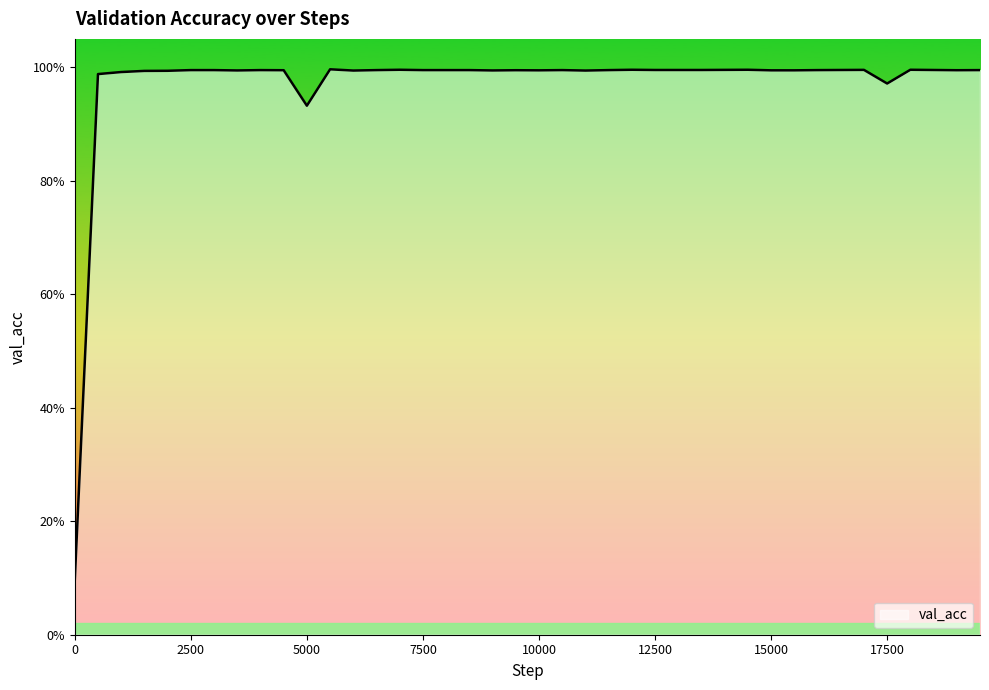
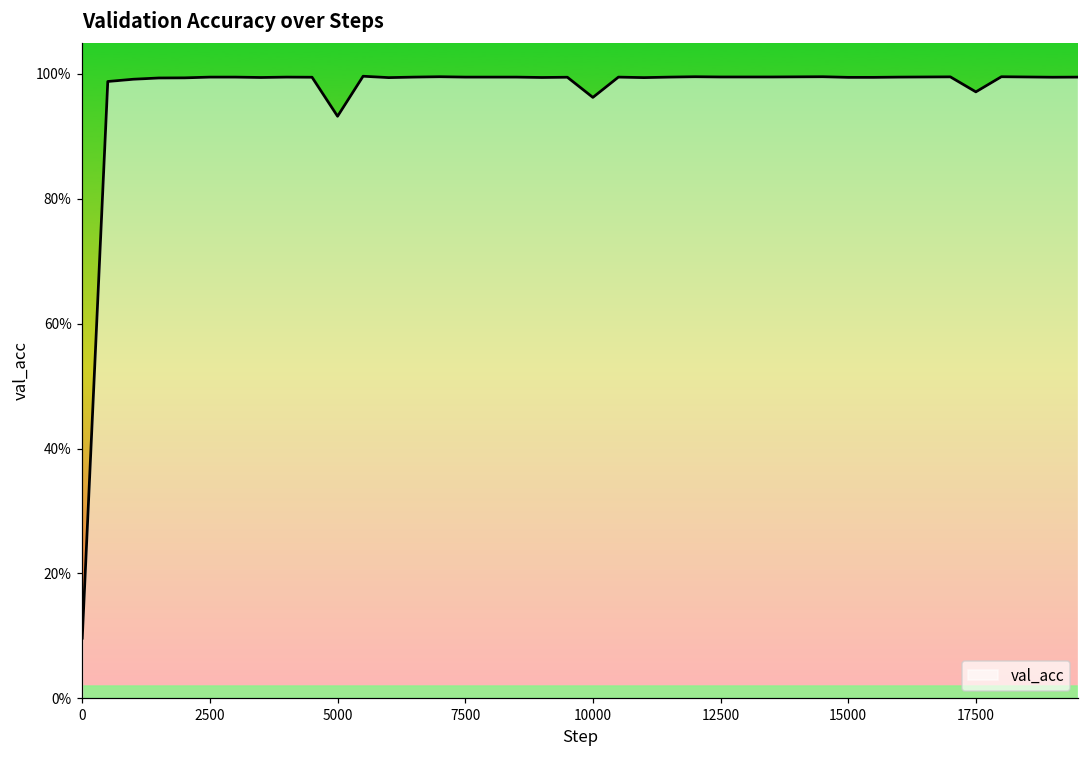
10000: 99% -> 96%
